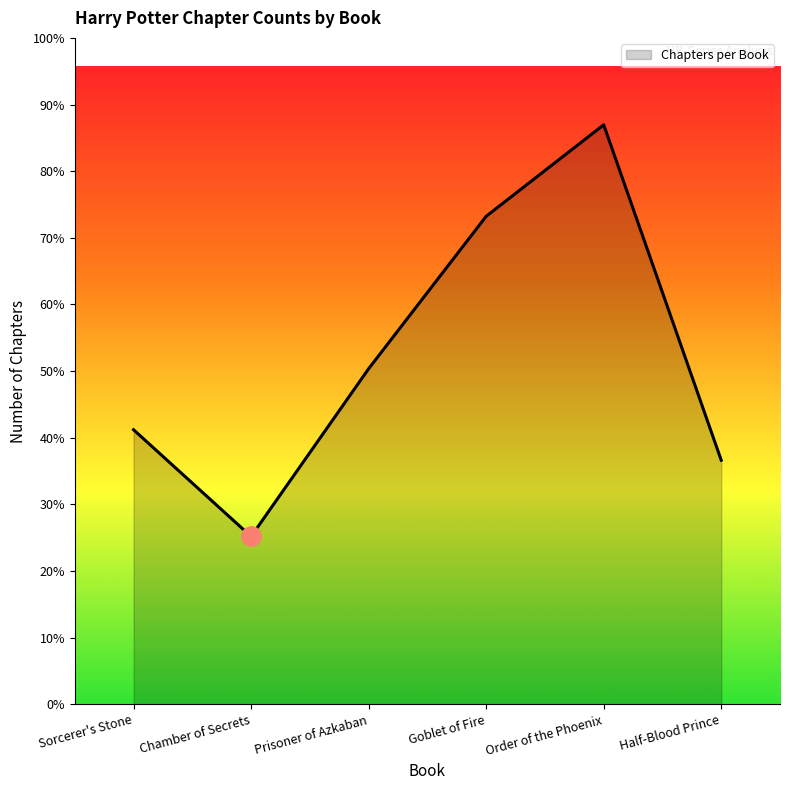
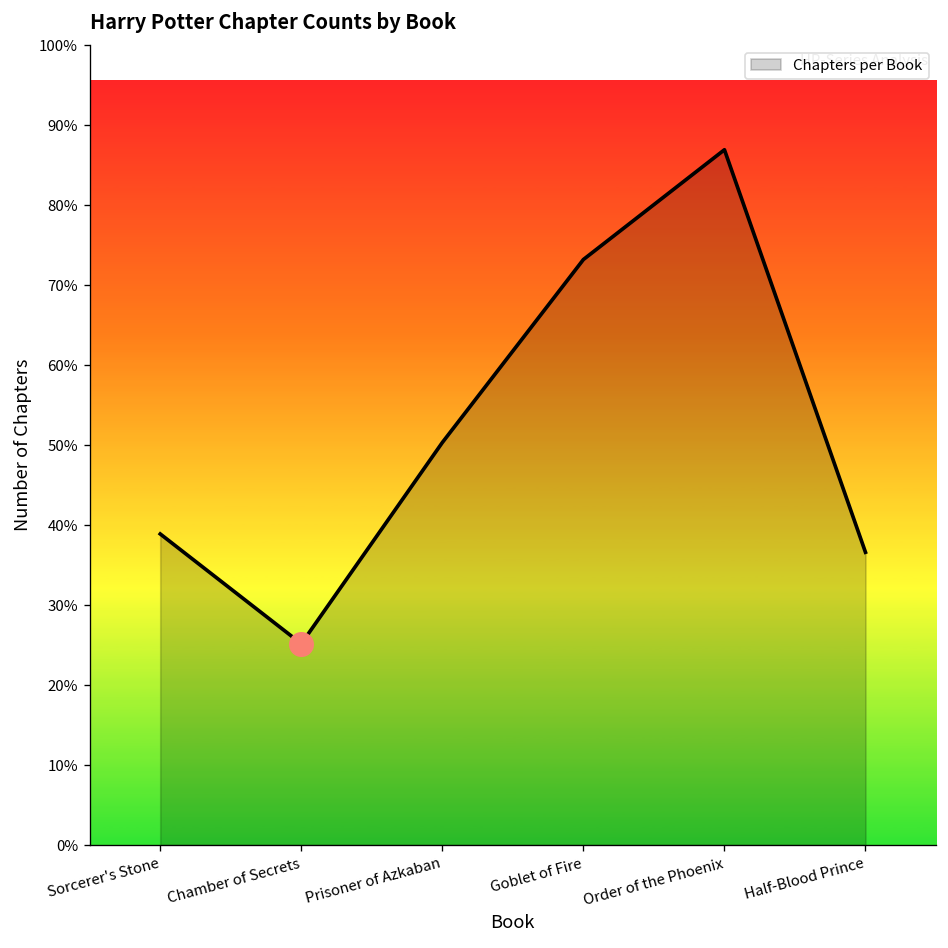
Chapters per Book, Sorcerer's Stone: 41% -> 39%
